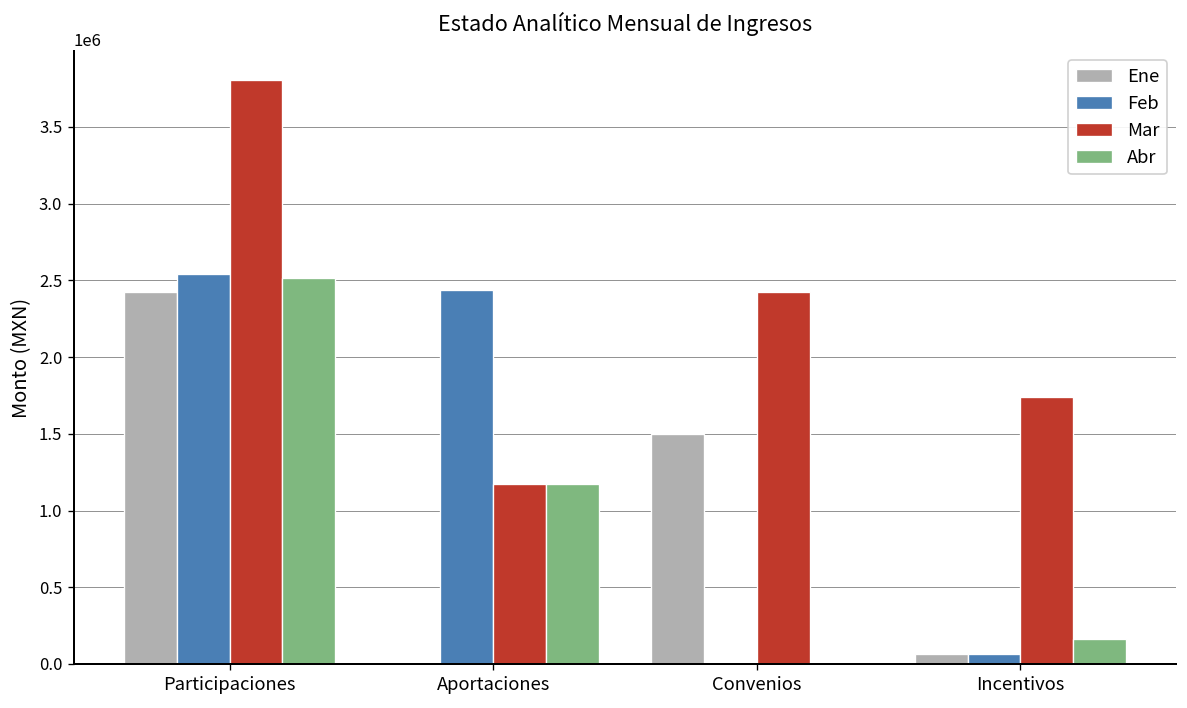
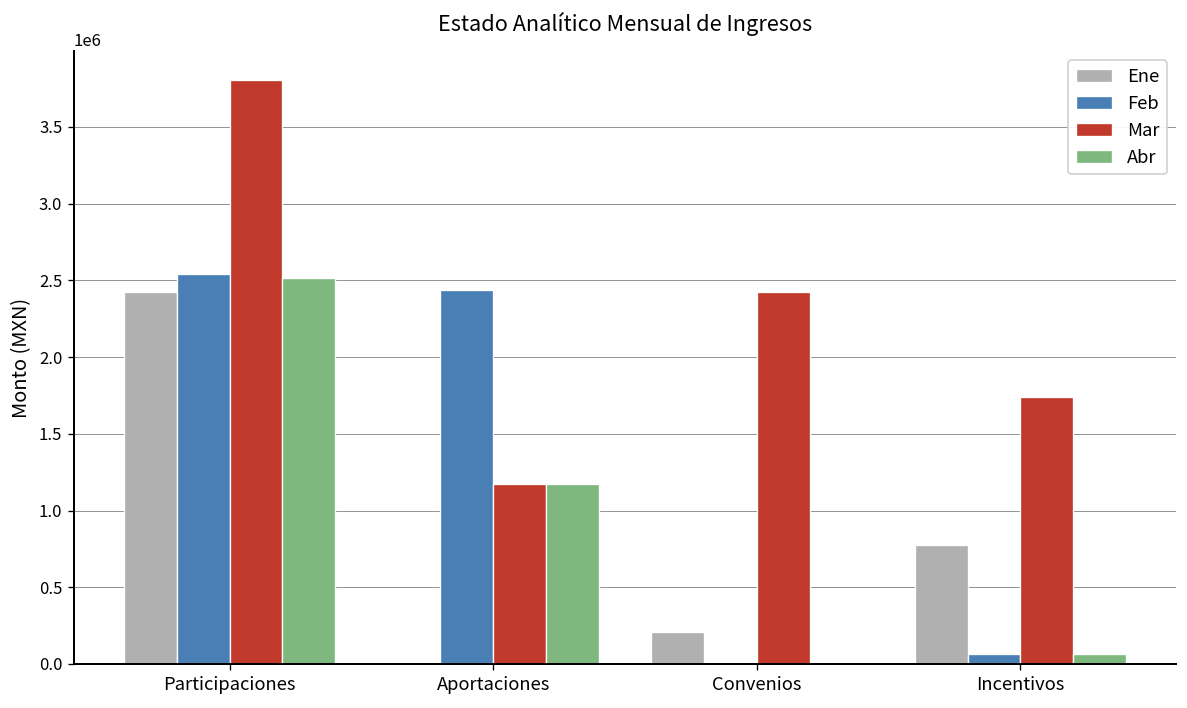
Ene, Convenios: 1500000 -> 210000
Ene, Incentivos: 60000 -> 780000
Abr, Incentivos: 160000 -> 60000
